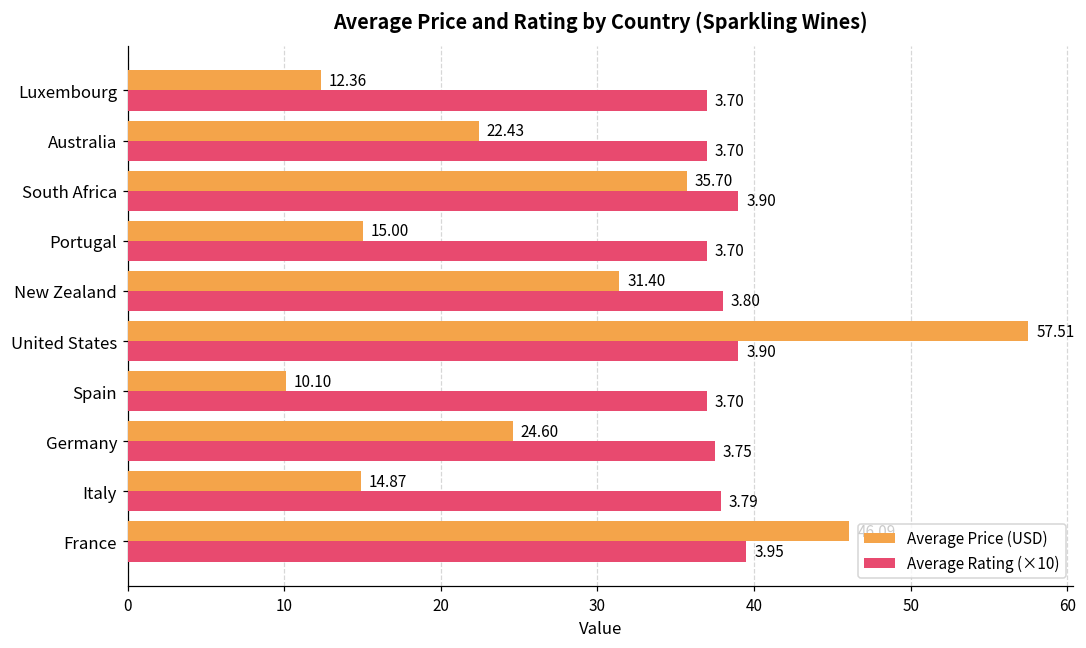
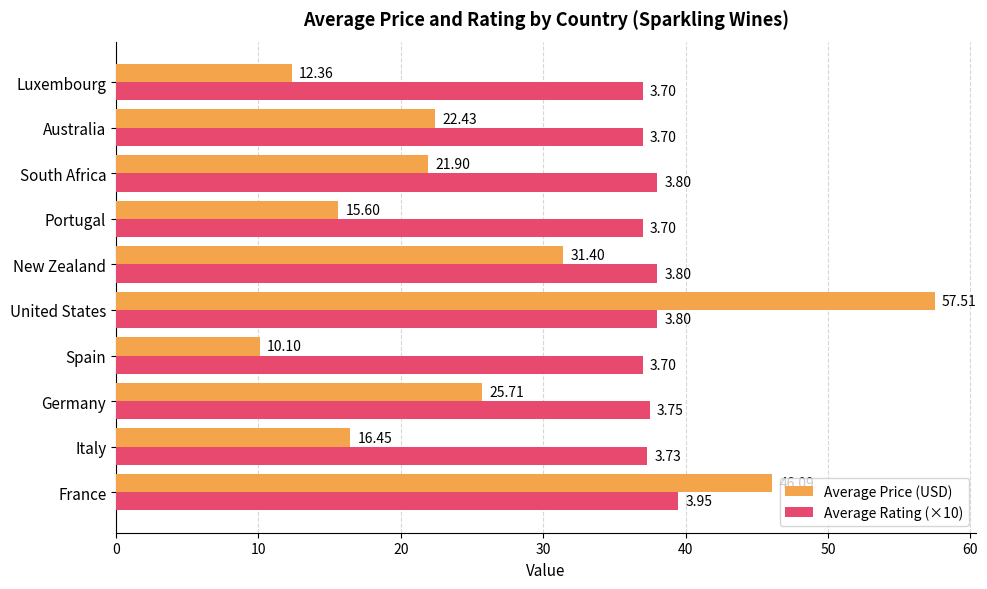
Average Price (USD), South Africa: 35.70 -> 21.90
Average Rating (×10), South Africa: 3.90 -> 3.80
Average Price (USD), Portugal: 15.00 -> 15.60
Average Rating (×10), United States: 3.90 -> 3.80
Average Price (USD), Germany: 24.60 -> 25.71
Average Price (USD), Italy: 14.87 -> 16.45
Average Rating (×10), Italy: 3.79 -> 3.73
